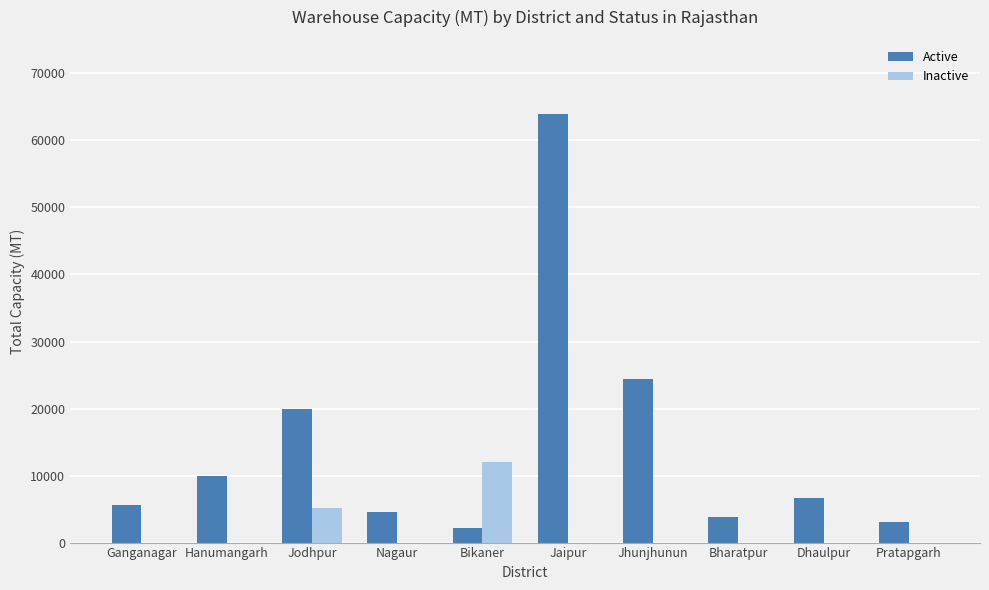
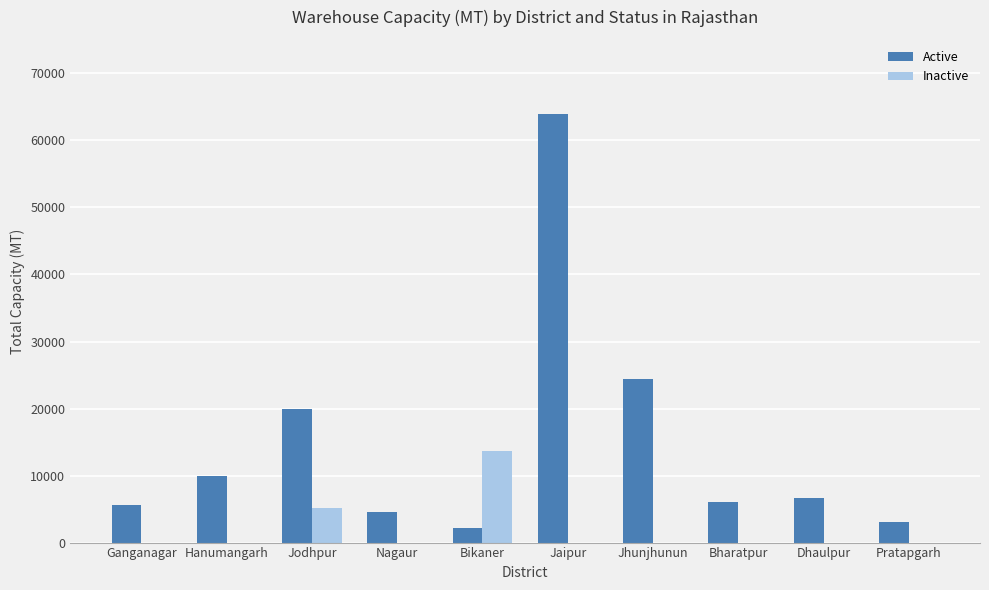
Inactive, Bikaner: 12000 -> 14000
Active, Bharatpur: 4000 -> 6000
